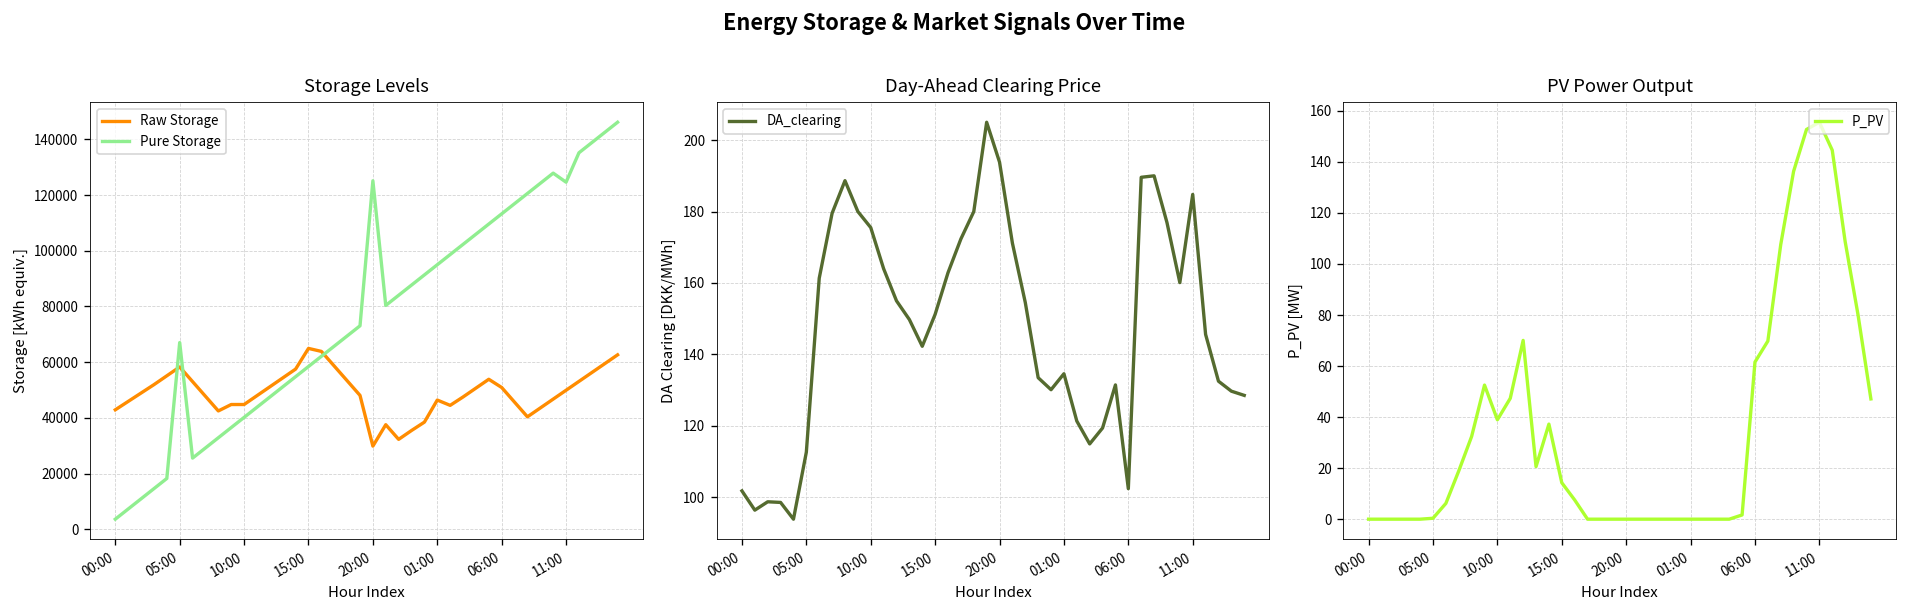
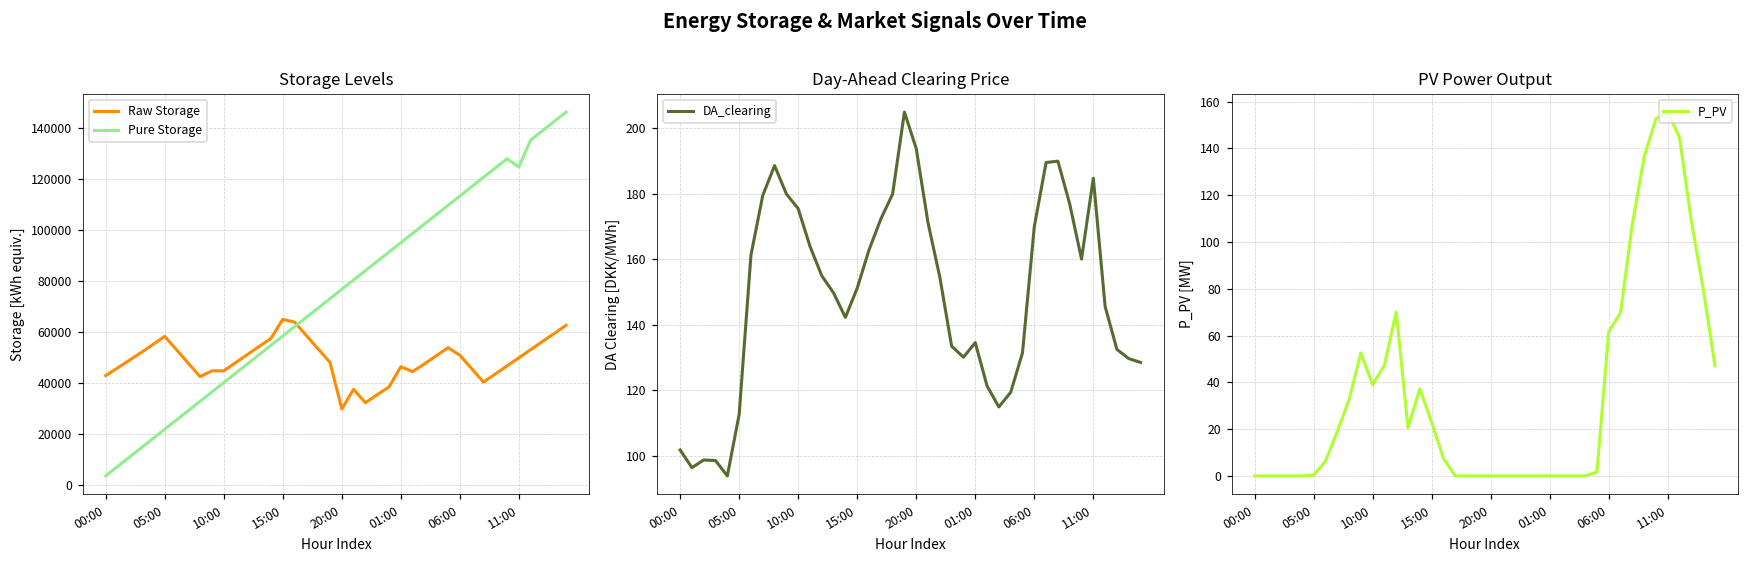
Storage Levels, Pure Storage, 05:00: 67000 -> 22000
Storage Levels, Pure Storage, 20:00: 125000 -> 77000
Day-Ahead Clearing Price, 06:00: 102 -> 170
PV Power Output, 15:00: 14 -> 23
